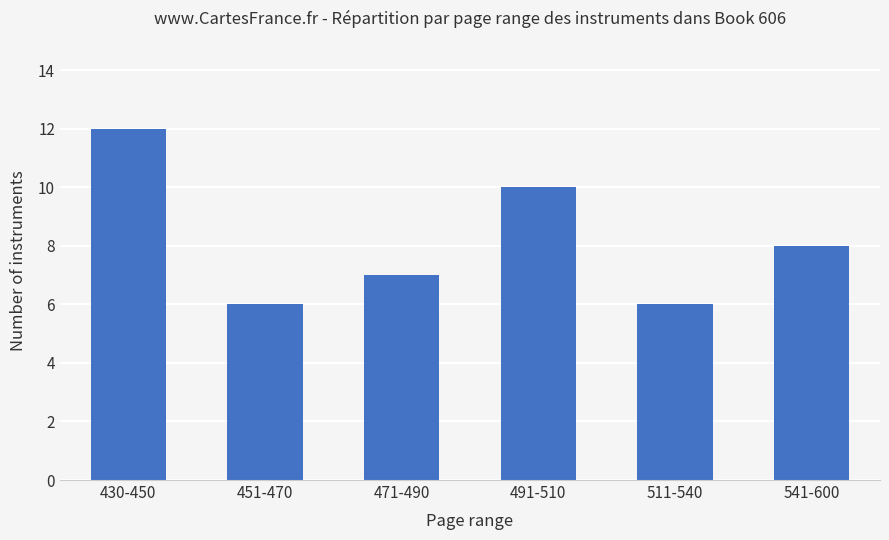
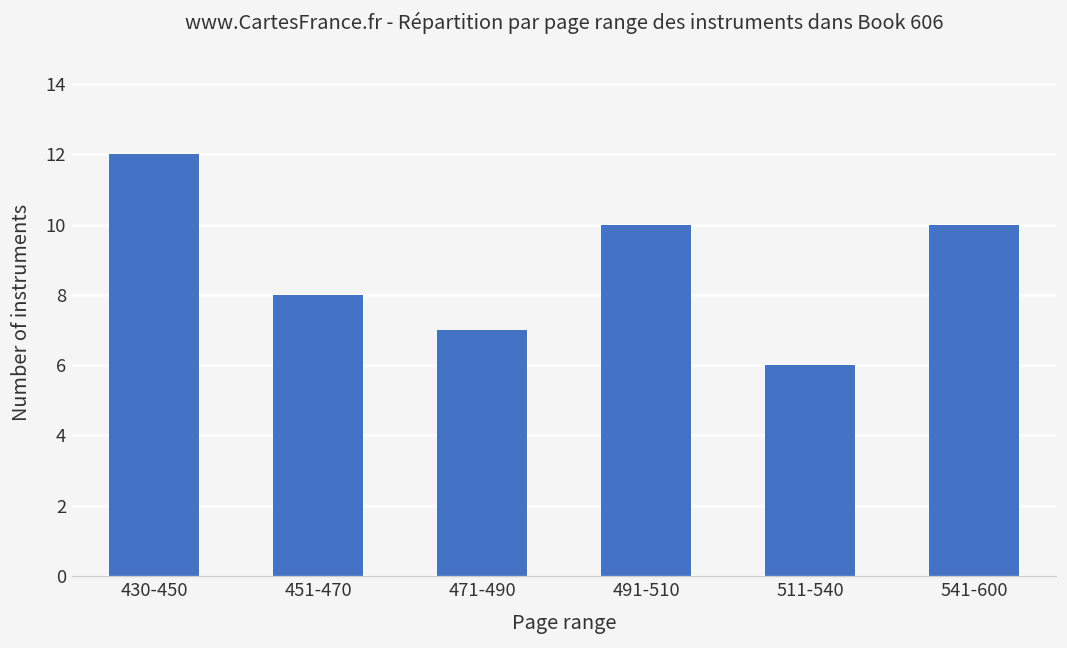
451-470: 6 -> 8
541-600: 8 -> 10
